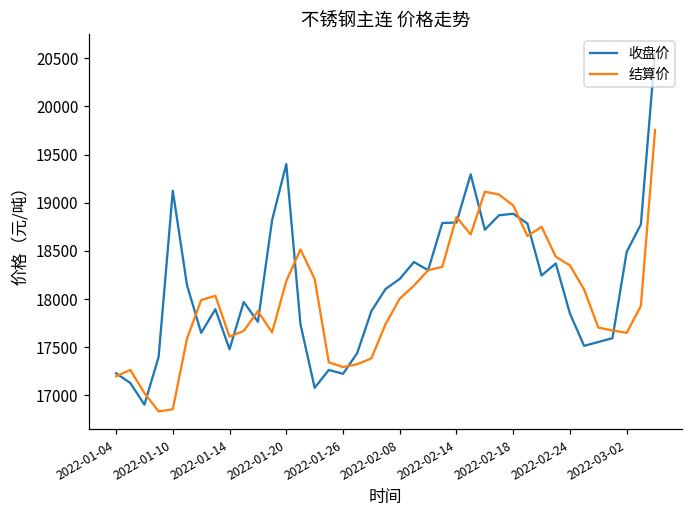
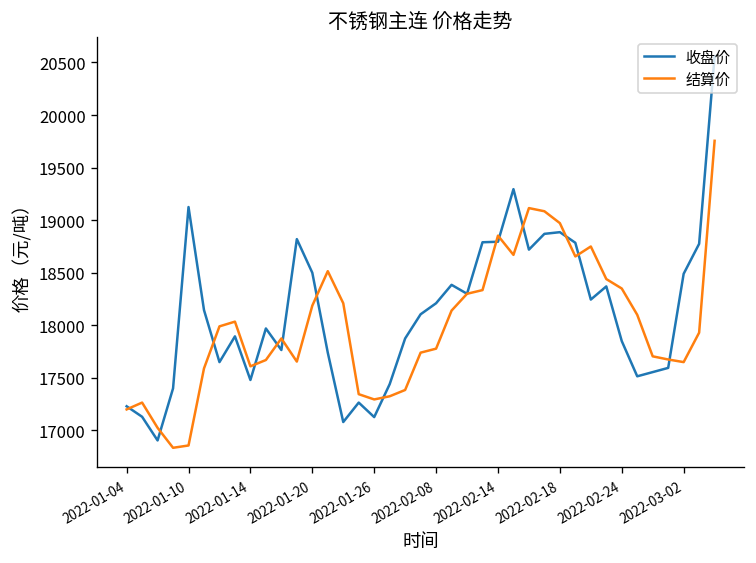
收盘价, 2022-01-20: 19400 -> 18500
收盘价, 2022-01-26: 17200 -> 17100
结算价, 2022-02-08: 18000 -> 17800
